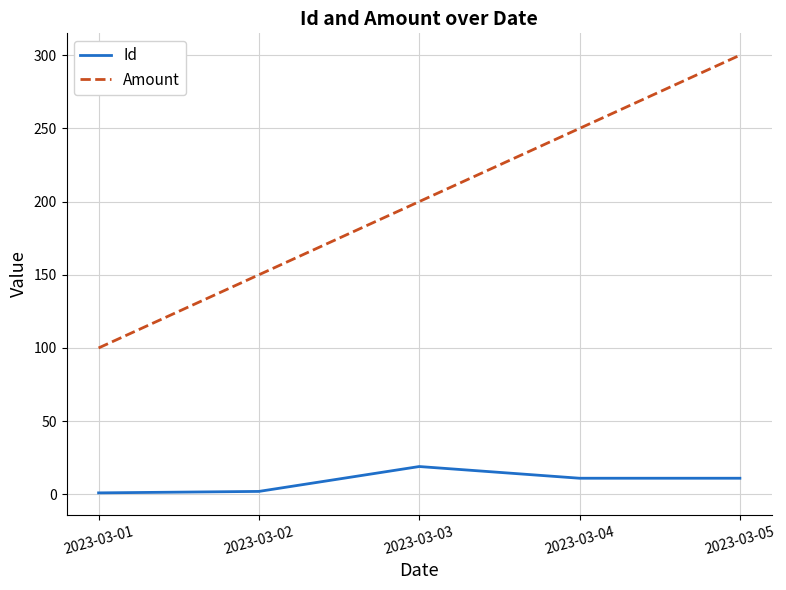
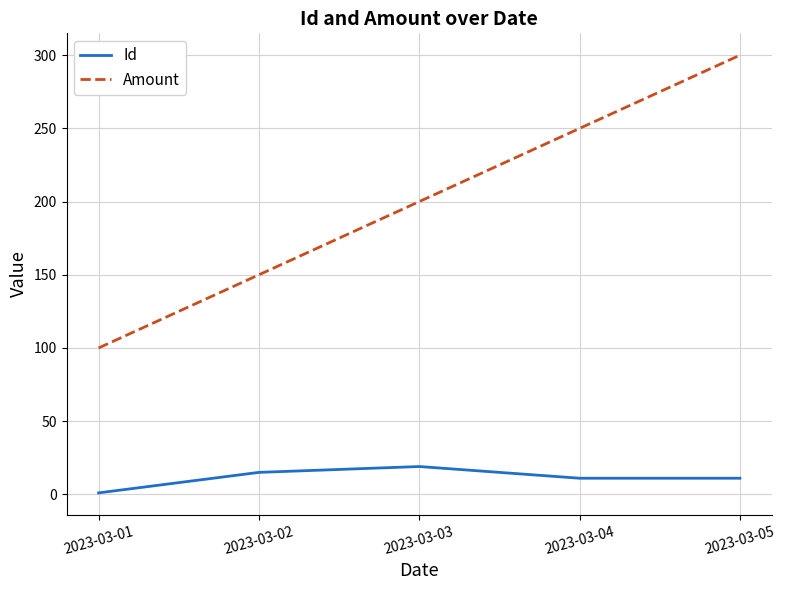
Id, 2023-03-02: 2 -> 15
